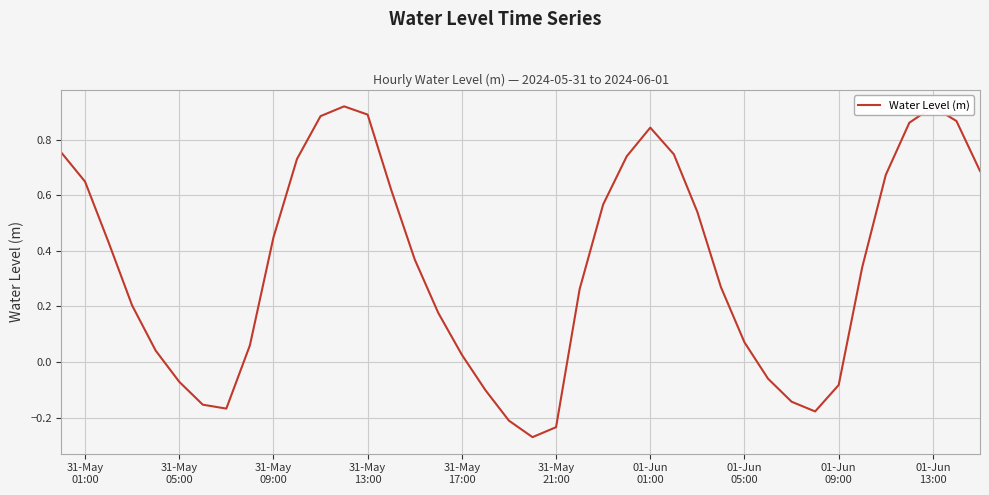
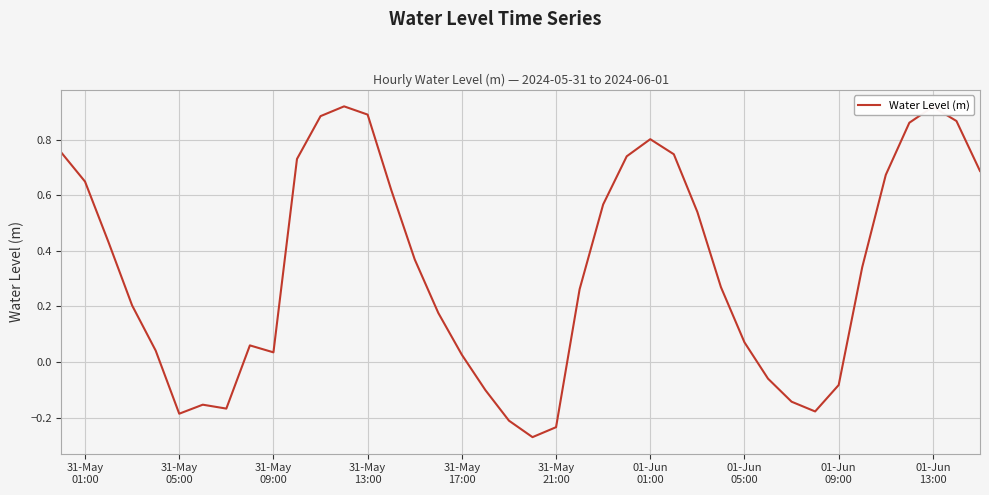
31-May 05:00: -0.07 -> -0.19
31-May 09:00: 0.45 -> 0.03
01-Jun 01:00: 0.84 -> 0.80
